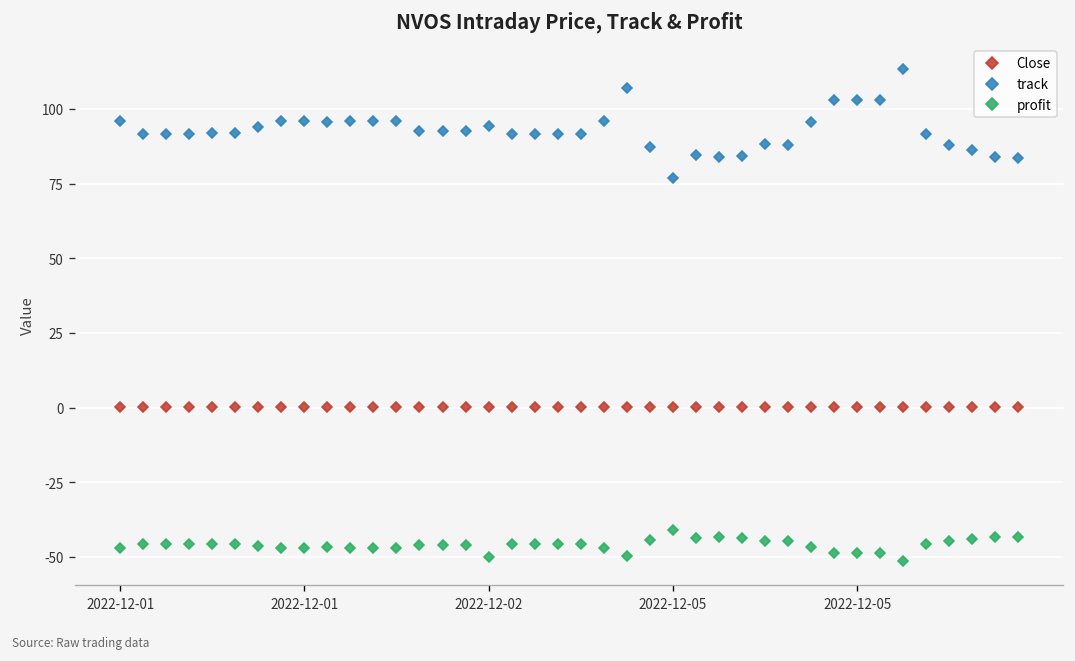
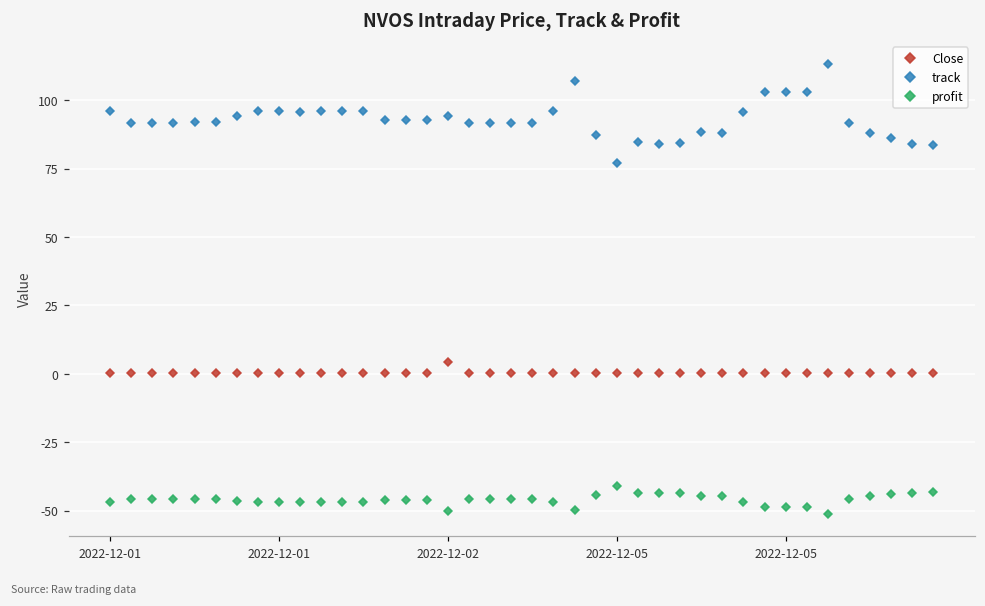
Close, 2022-12-02: 0 -> 4
